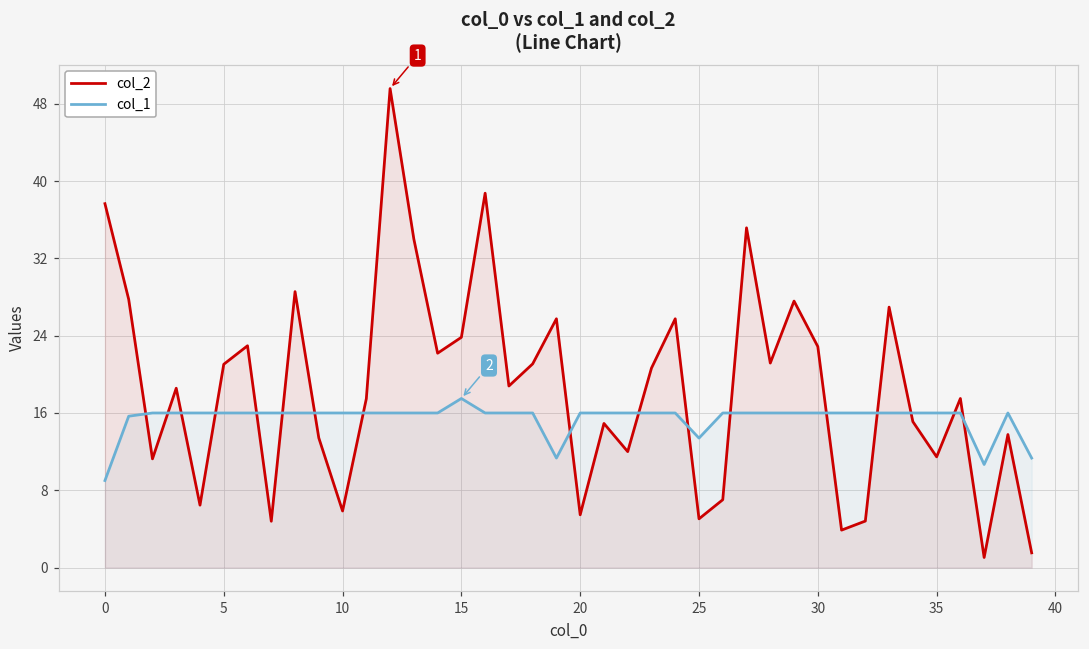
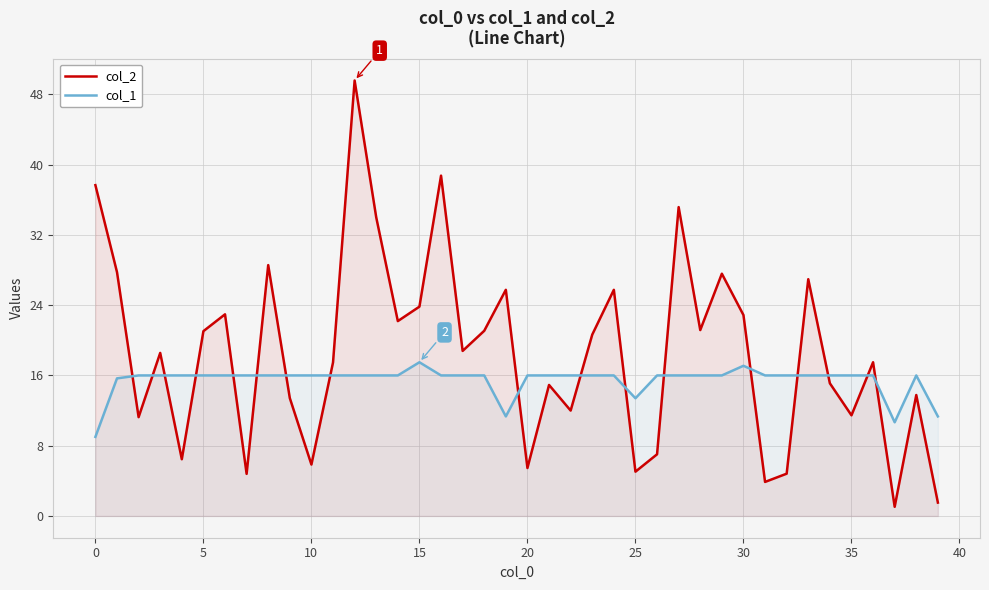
col_1, 30: 16 -> 17
